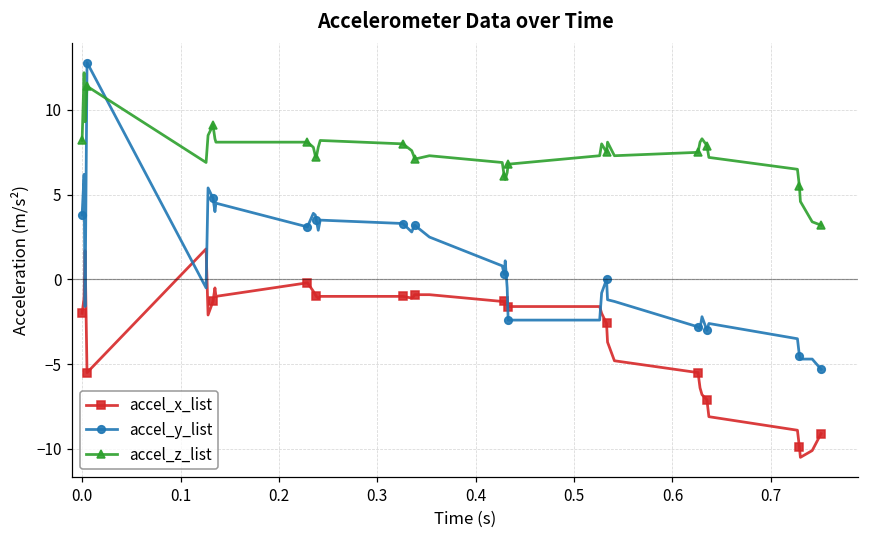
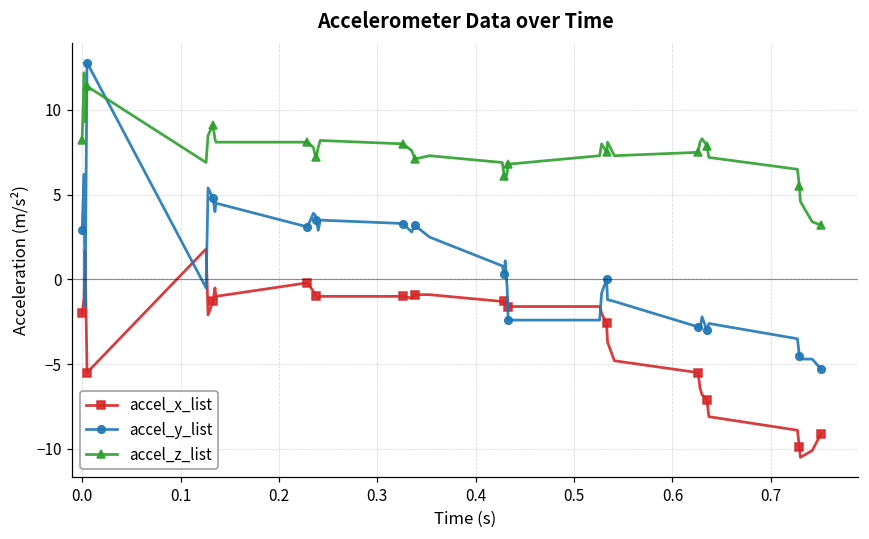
accel_y_list, 0.0: 3.8 -> 2.9
